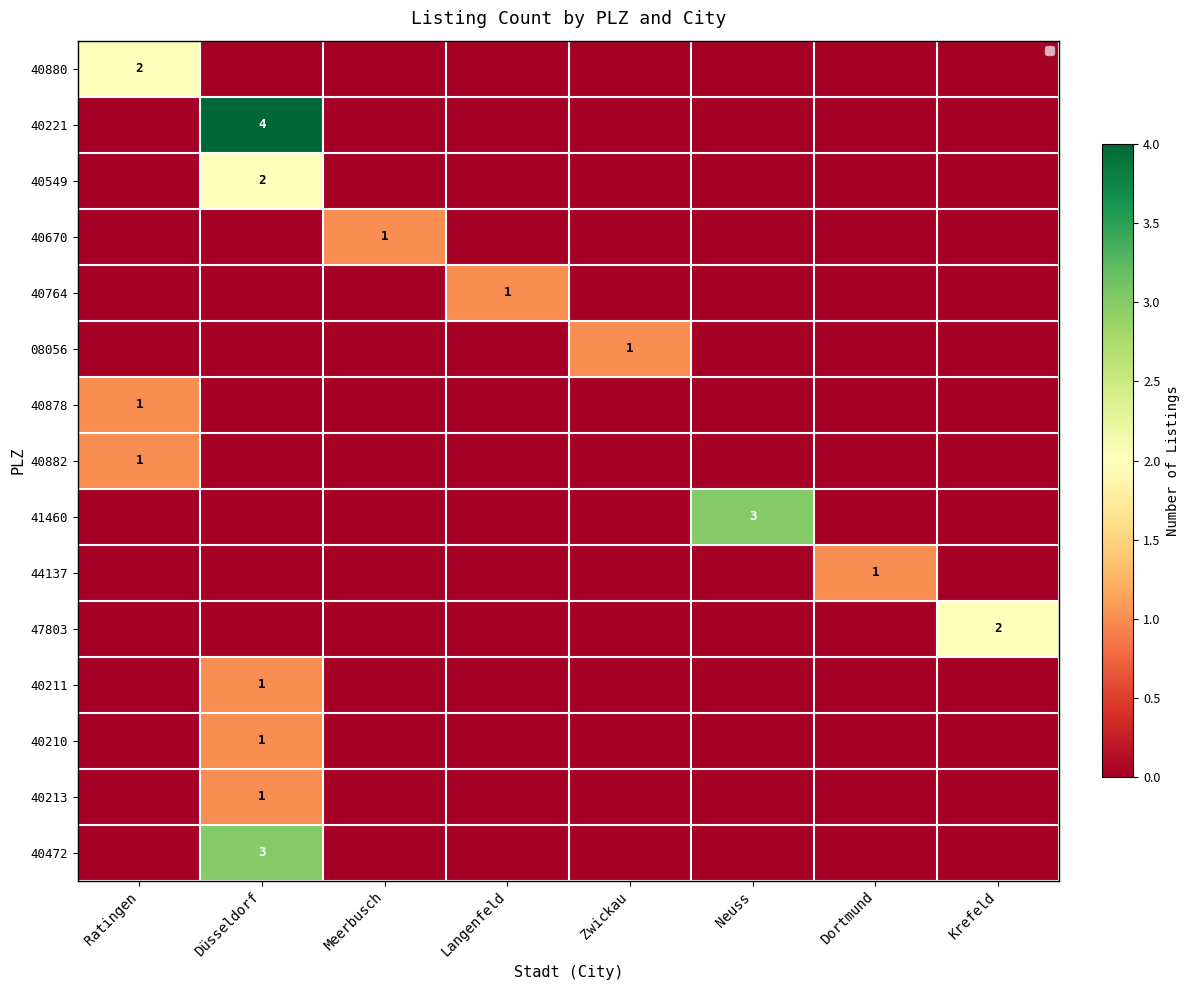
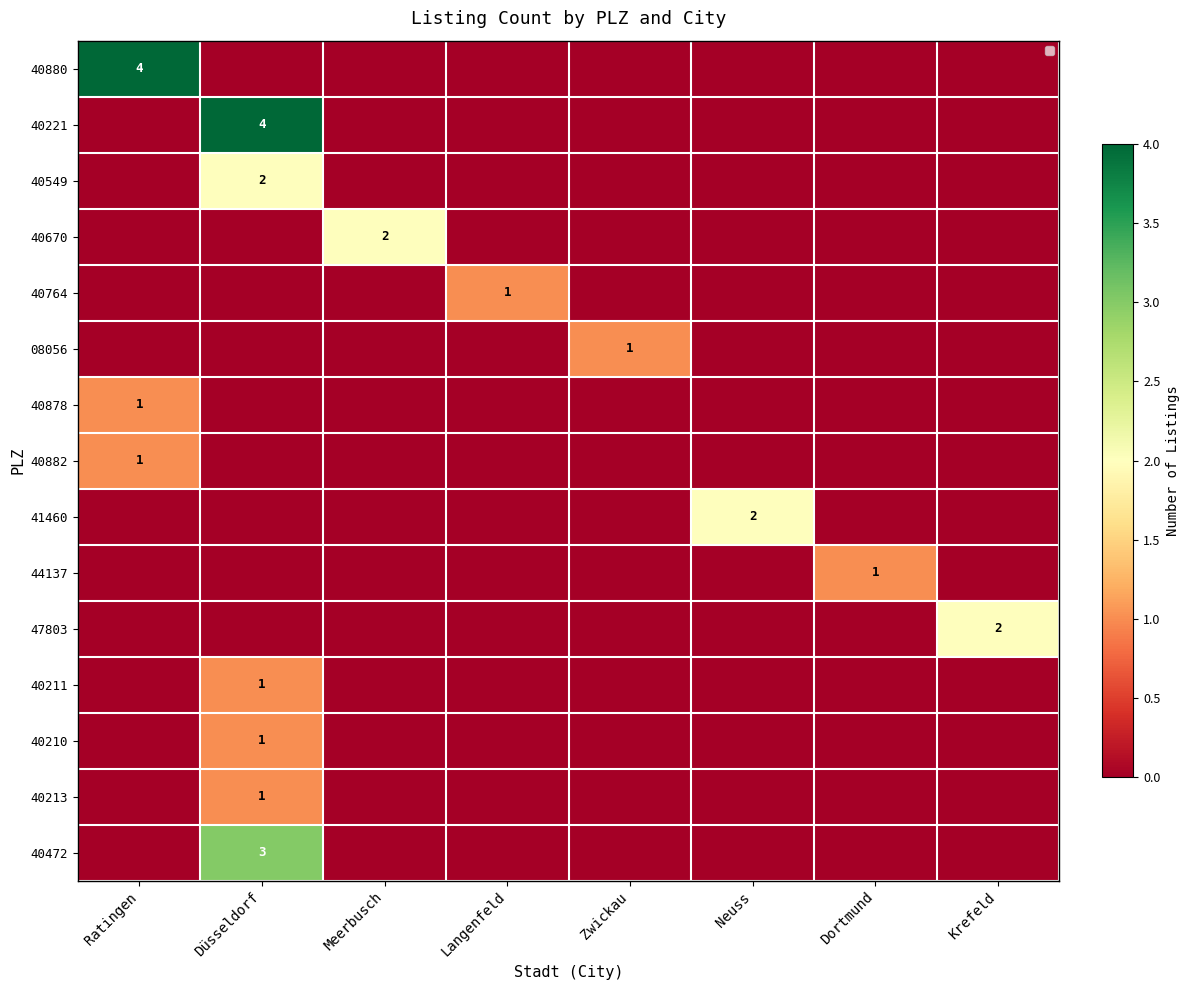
40880, Ratingen: 2 -> 4
40670, Meerbusch: 1 -> 2
41460, Neuss: 3 -> 2
